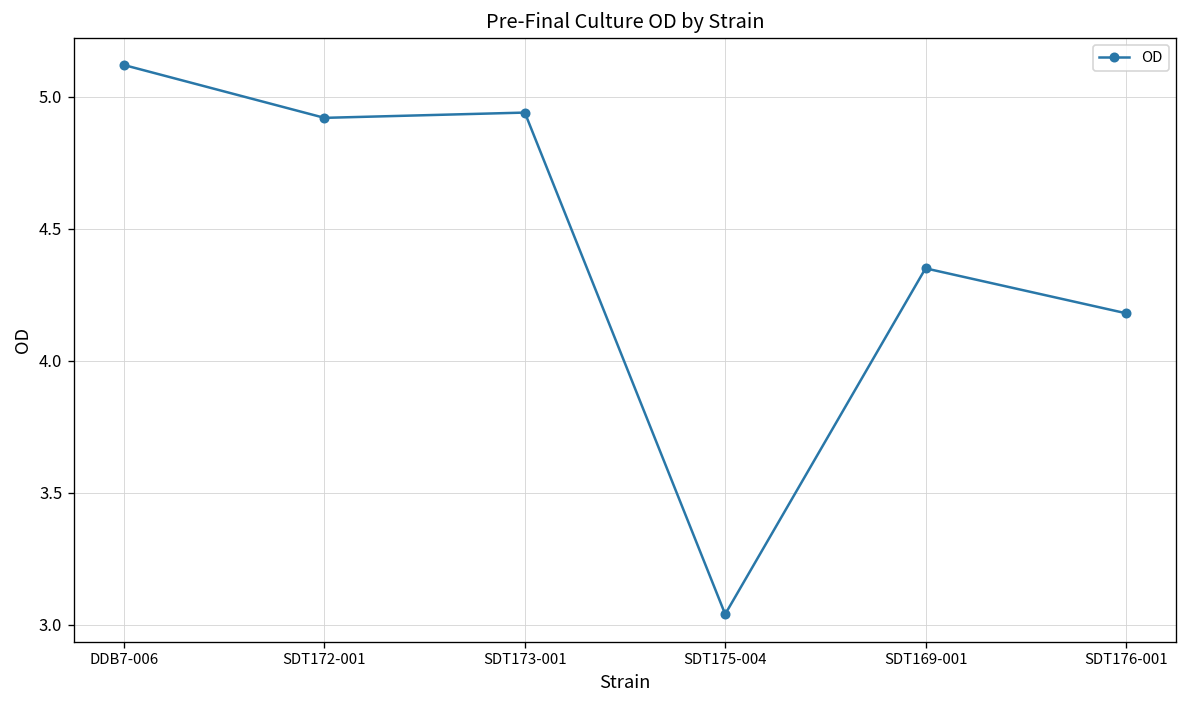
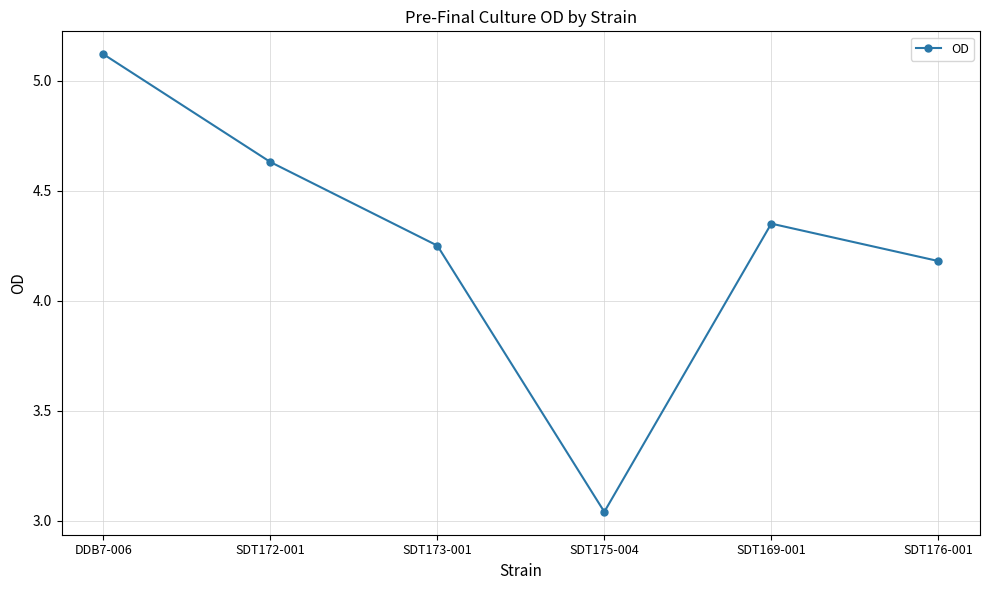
SDT172-001: 4.92 -> 4.63
SDT173-001: 4.94 -> 4.25
